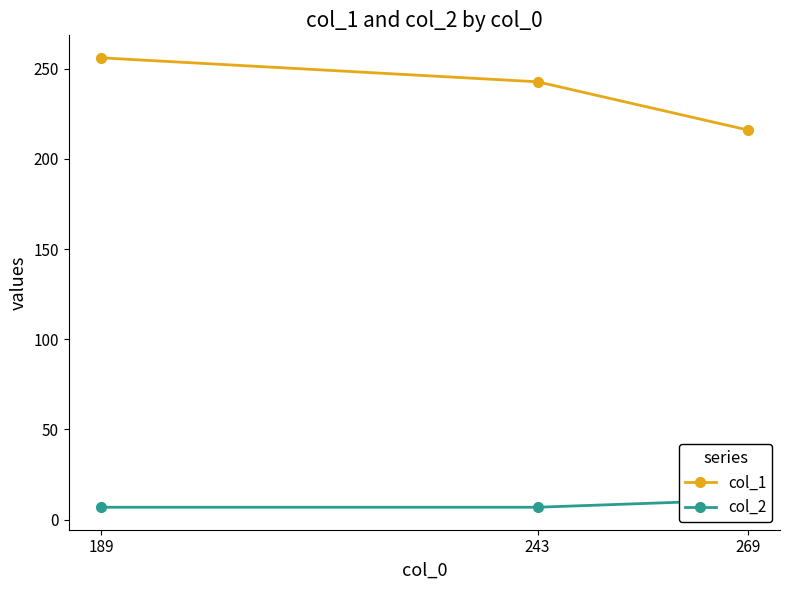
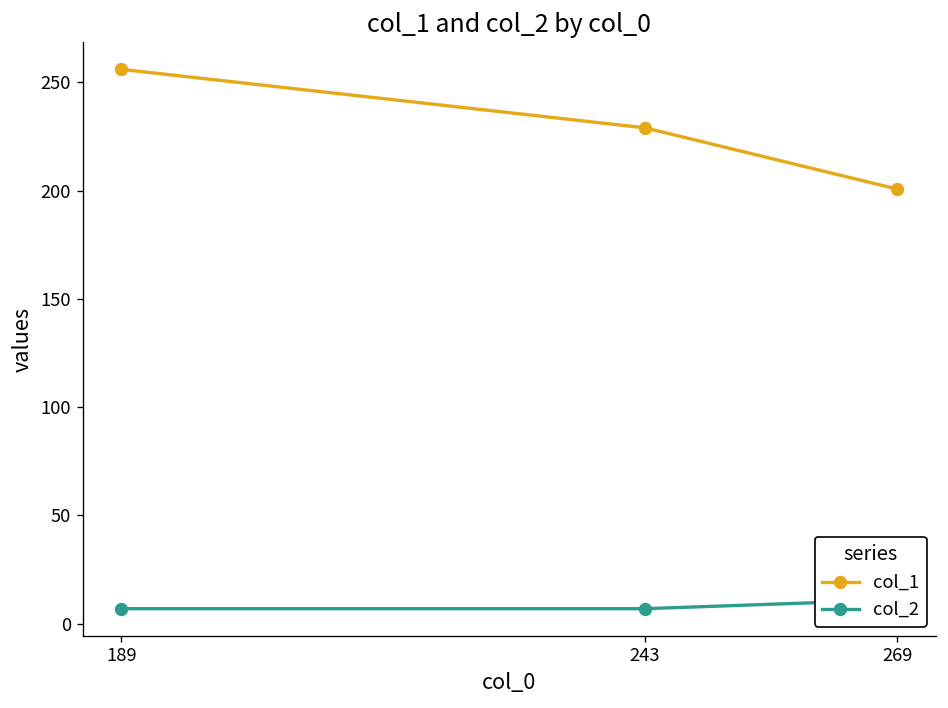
col_1, 243: 243 -> 229
col_1, 269: 216 -> 201
